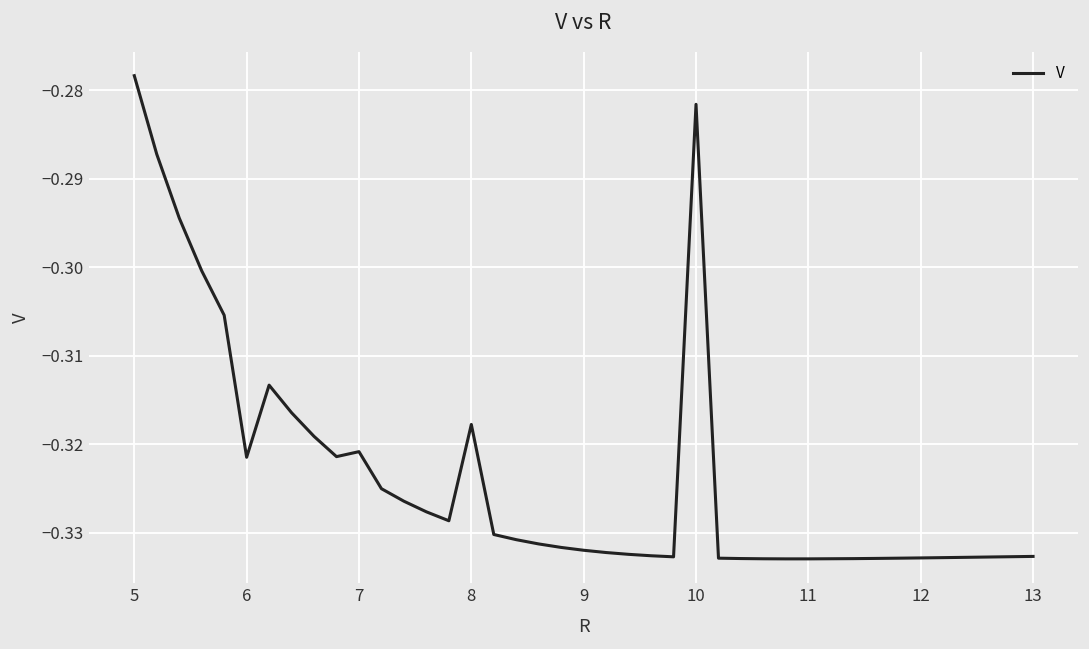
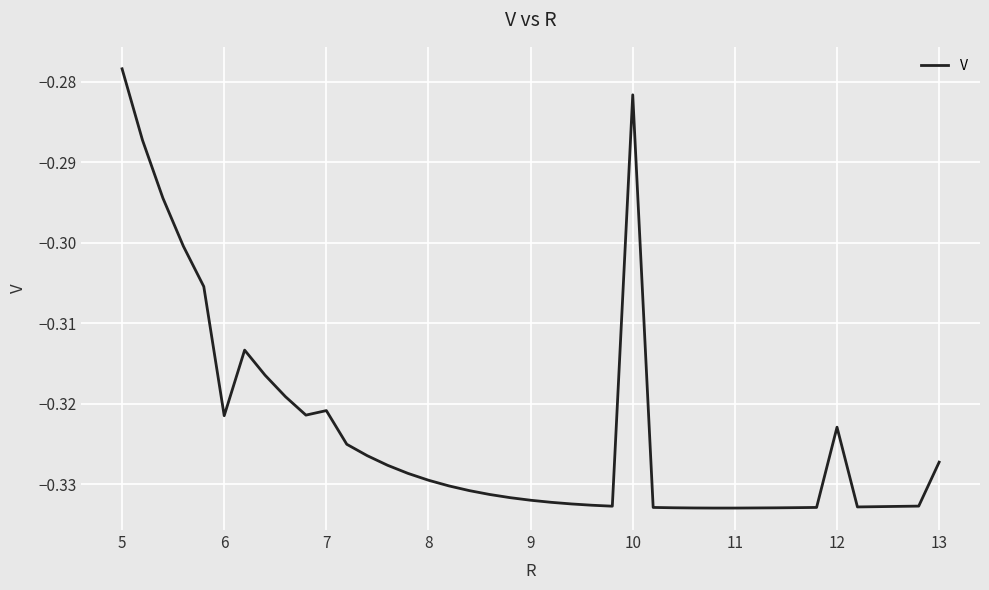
8: -0.318 -> -0.329
12: -0.333 -> -0.323
13: -0.333 -> -0.327
